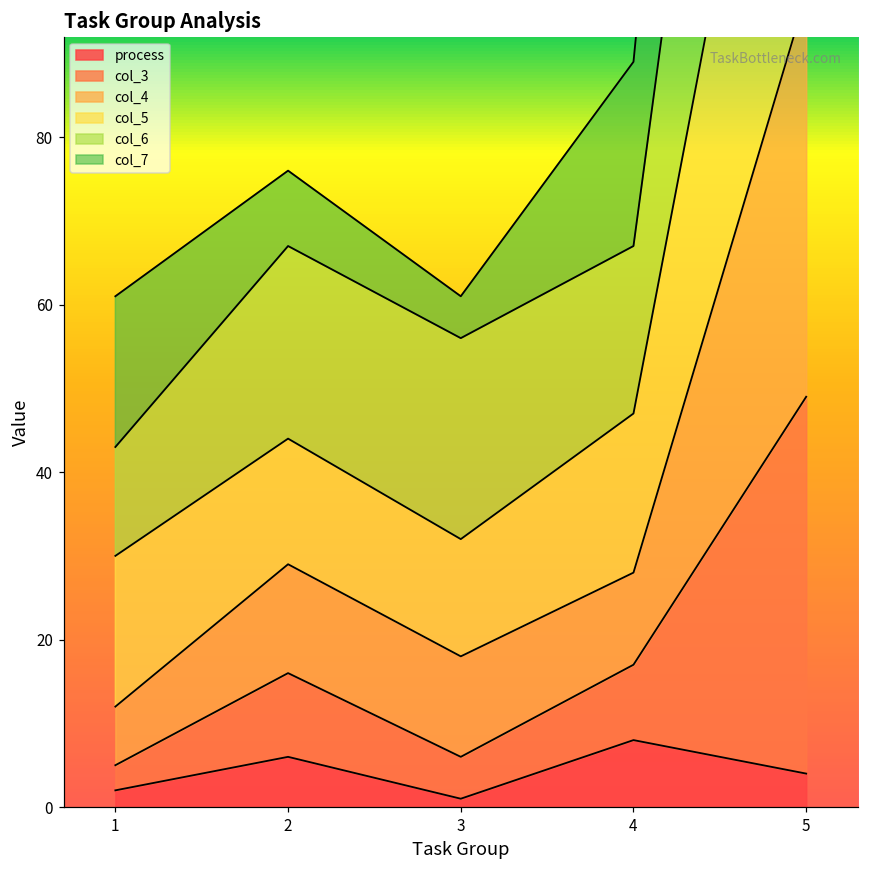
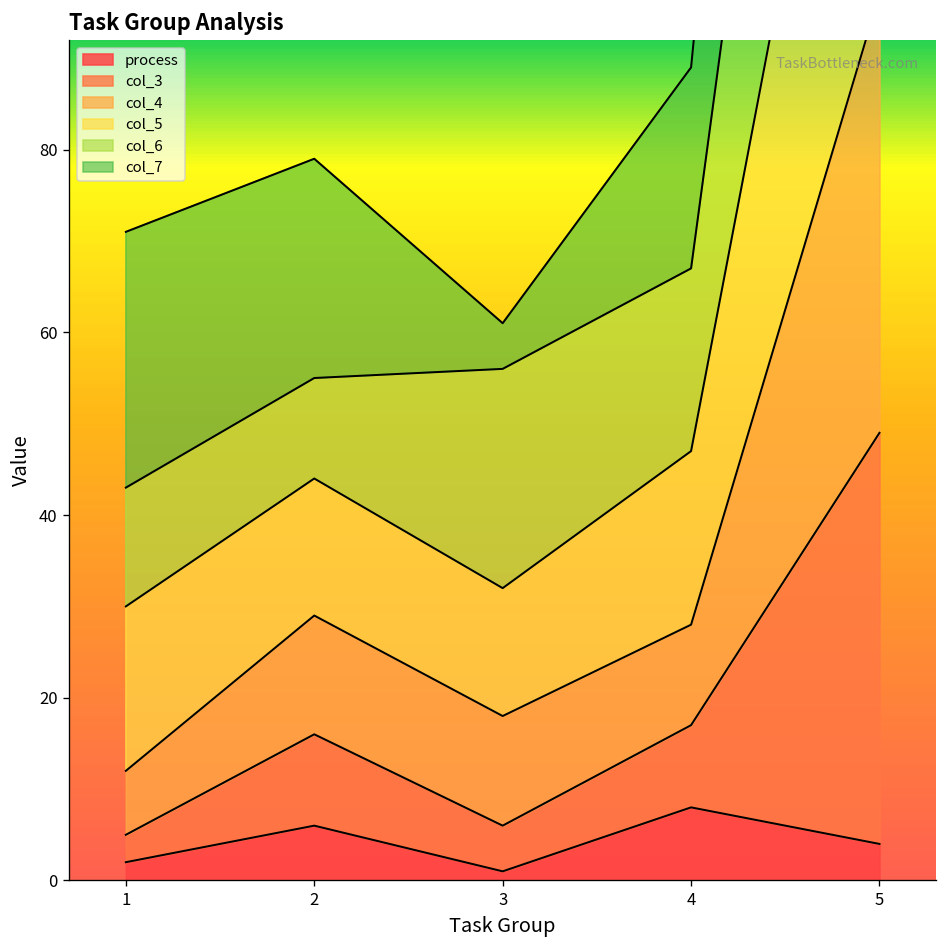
col_7, 1: 18 -> 28
col_6, 2: 23 -> 11
col_7, 2: 9 -> 24
